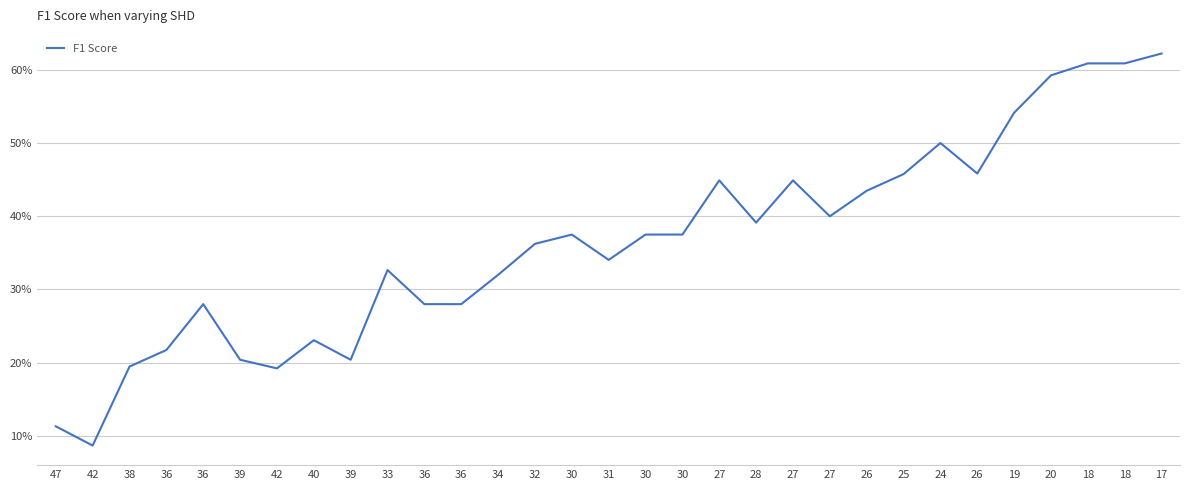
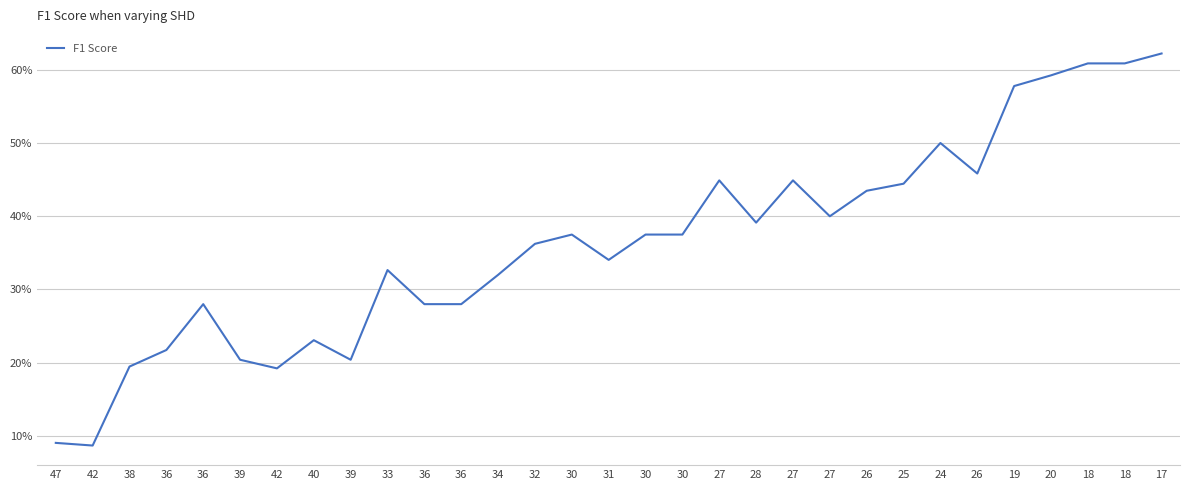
47: 11% -> 9%
25: 46% -> 44%
19: 54% -> 58%
